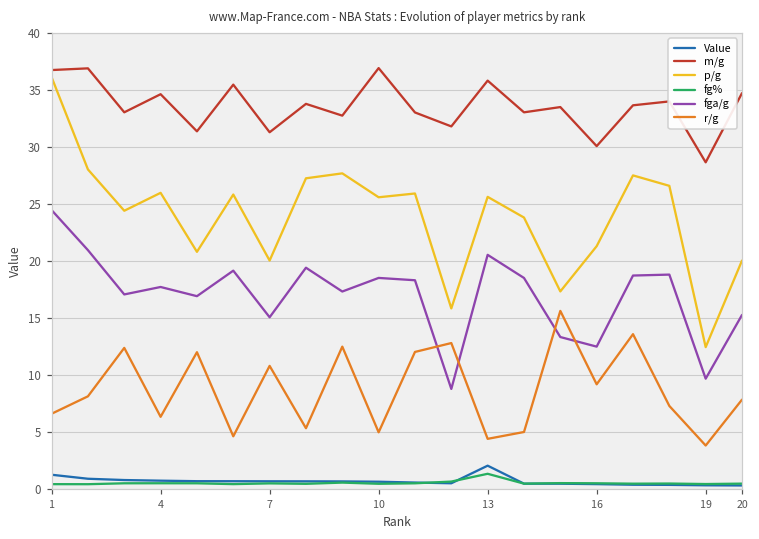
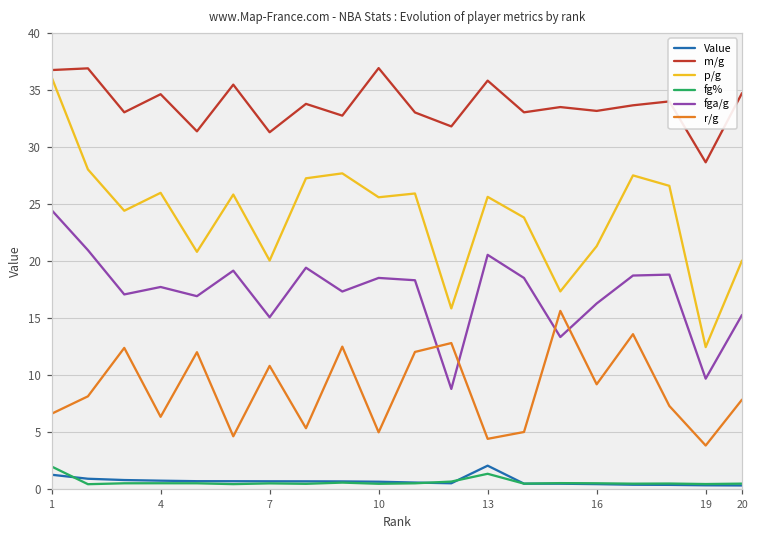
fg%, 1: 0.4 -> 2.0
m/g, 16: 30.1 -> 33.2
fga/g, 16: 12.5 -> 16.3
